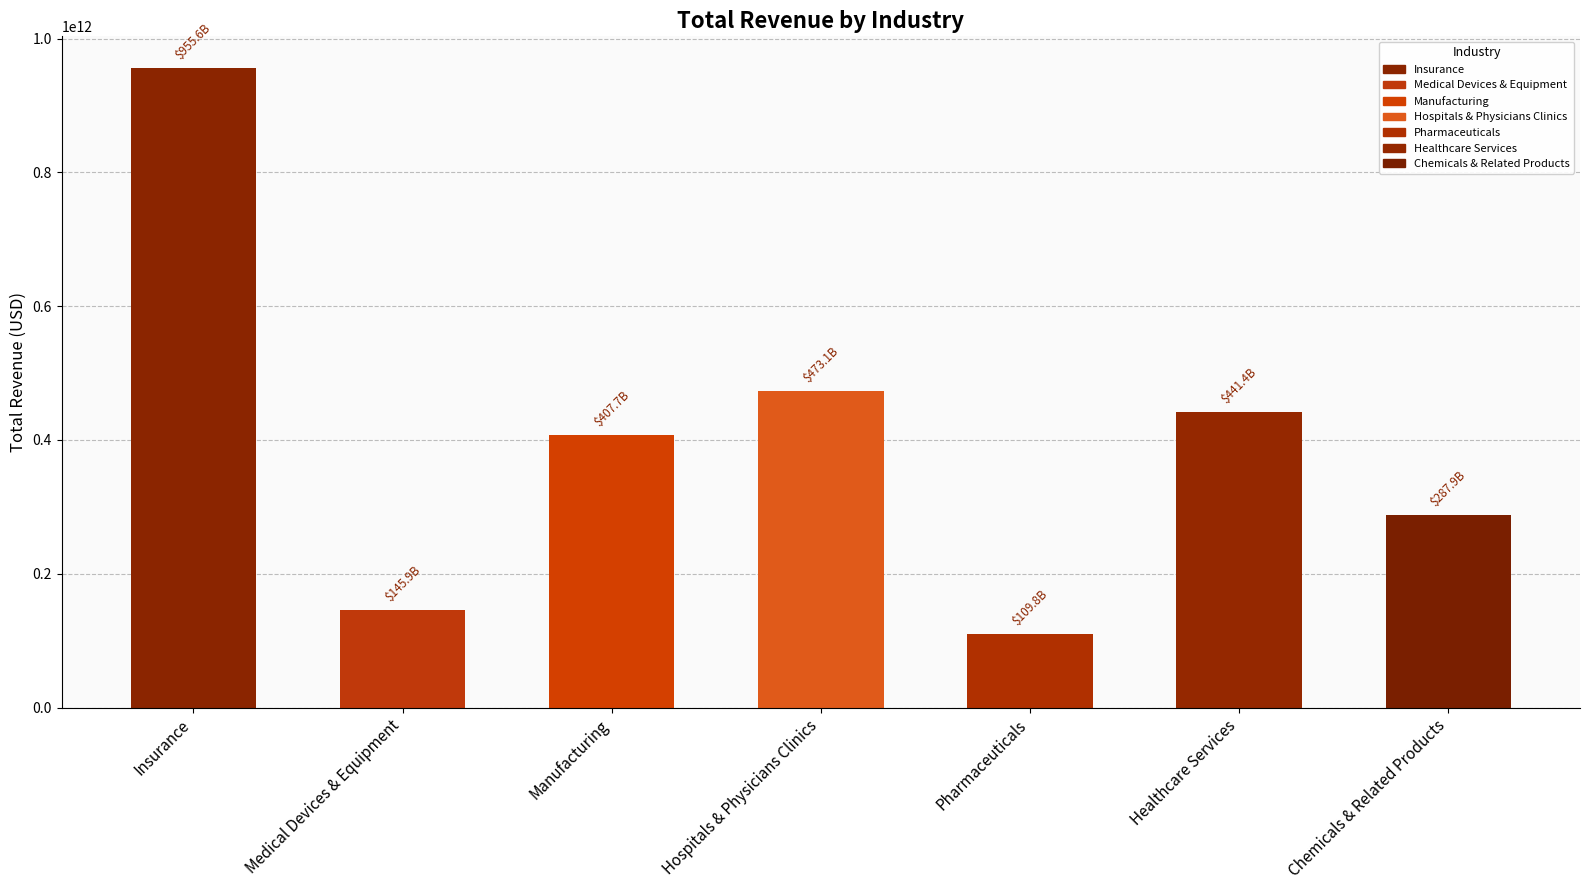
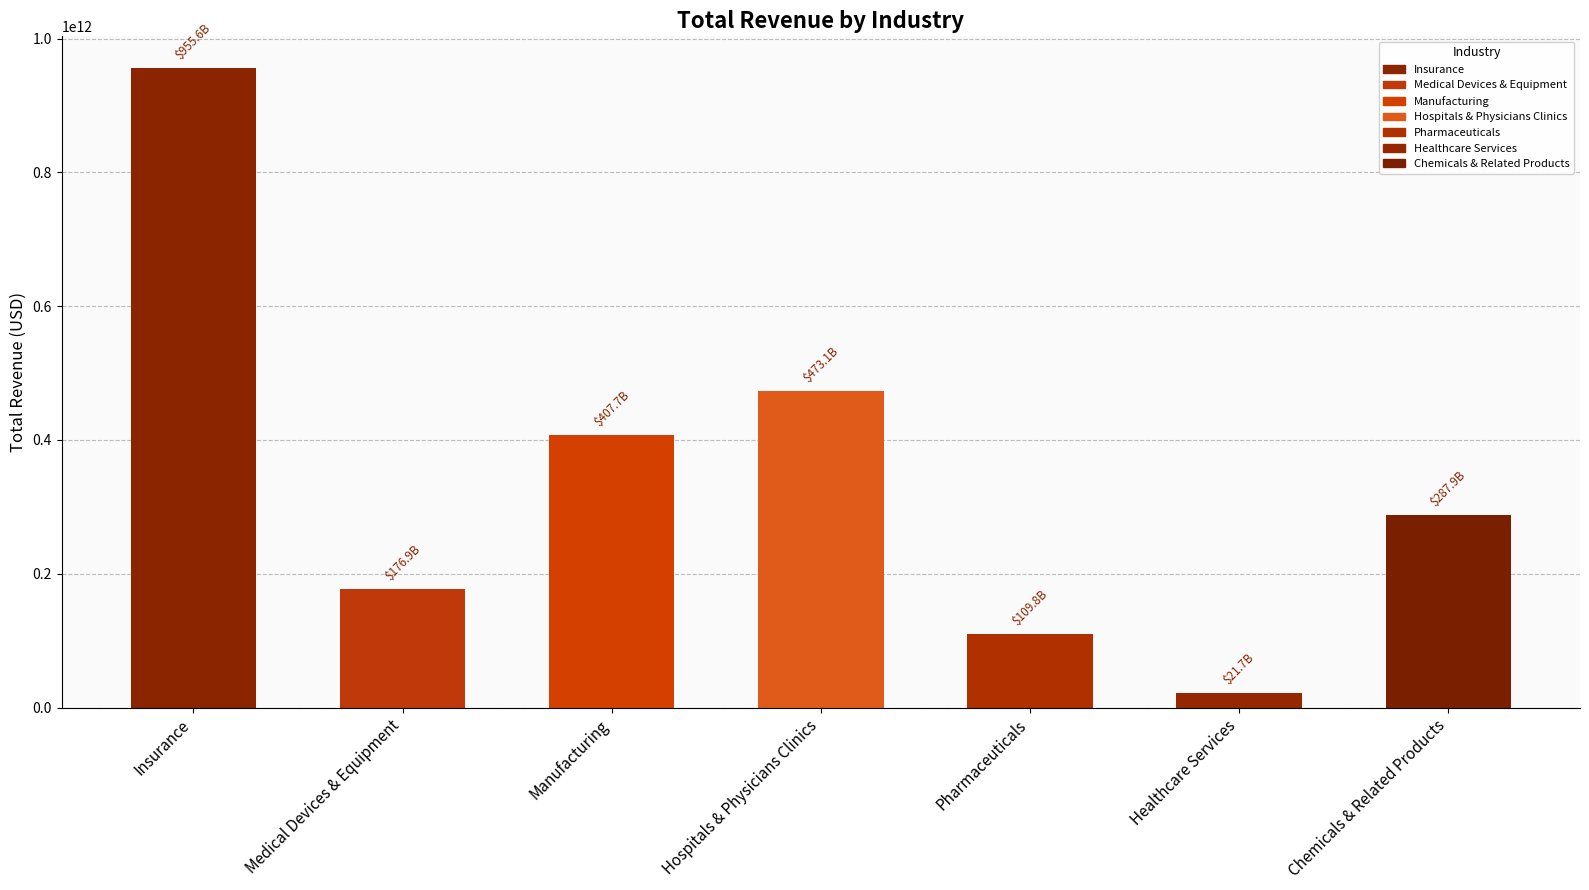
Medical Devices & Equipment: $145.9B -> $176.9B
Healthcare Services: $441.4B -> $21.7B
